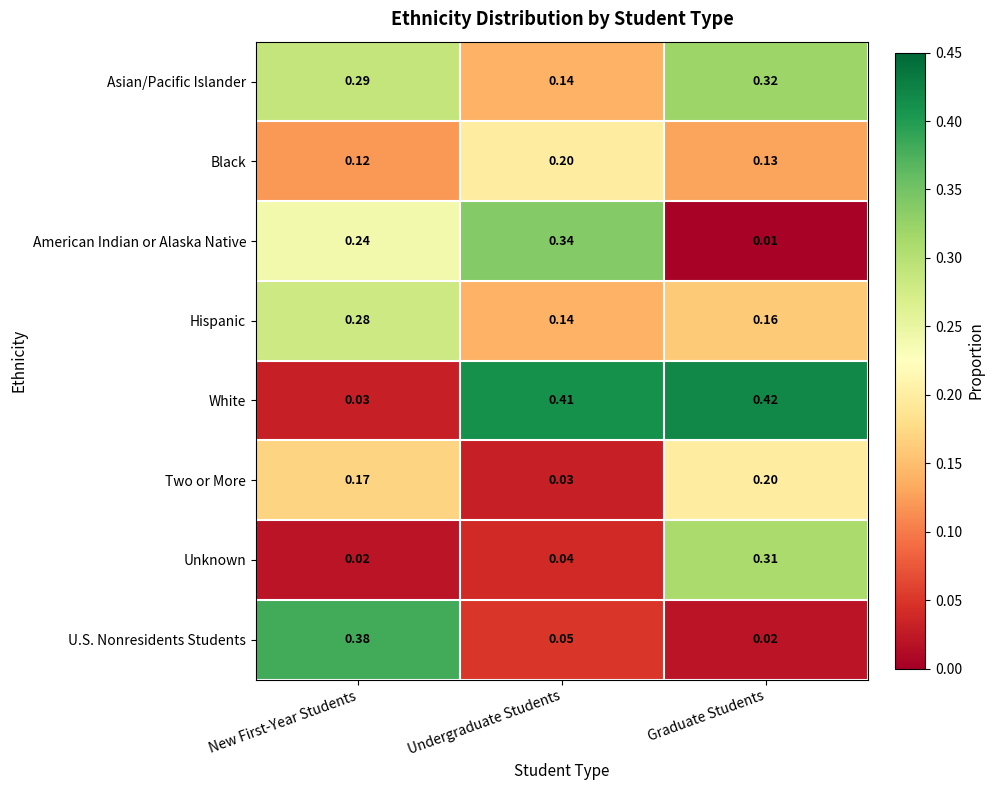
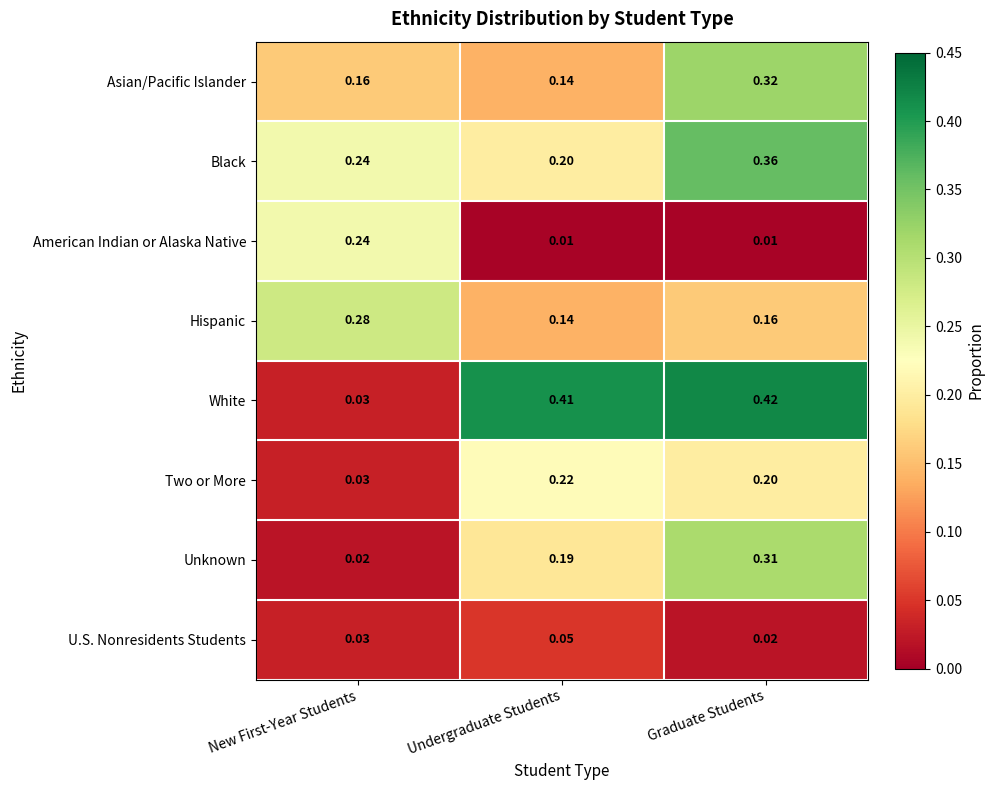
Asian/Pacific Islander, New First-Year Students: 0.29 -> 0.16
Black, New First-Year Students: 0.12 -> 0.24
Black, Graduate Students: 0.13 -> 0.36
American Indian or Alaska Native, Undergraduate Students: 0.34 -> 0.01
Two or More, New First-Year Students: 0.17 -> 0.03
Two or More, Undergraduate Students: 0.03 -> 0.22
Unknown, Undergraduate Students: 0.04 -> 0.19
U.S. Nonresidents Students, New First-Year Students: 0.38 -> 0.03
